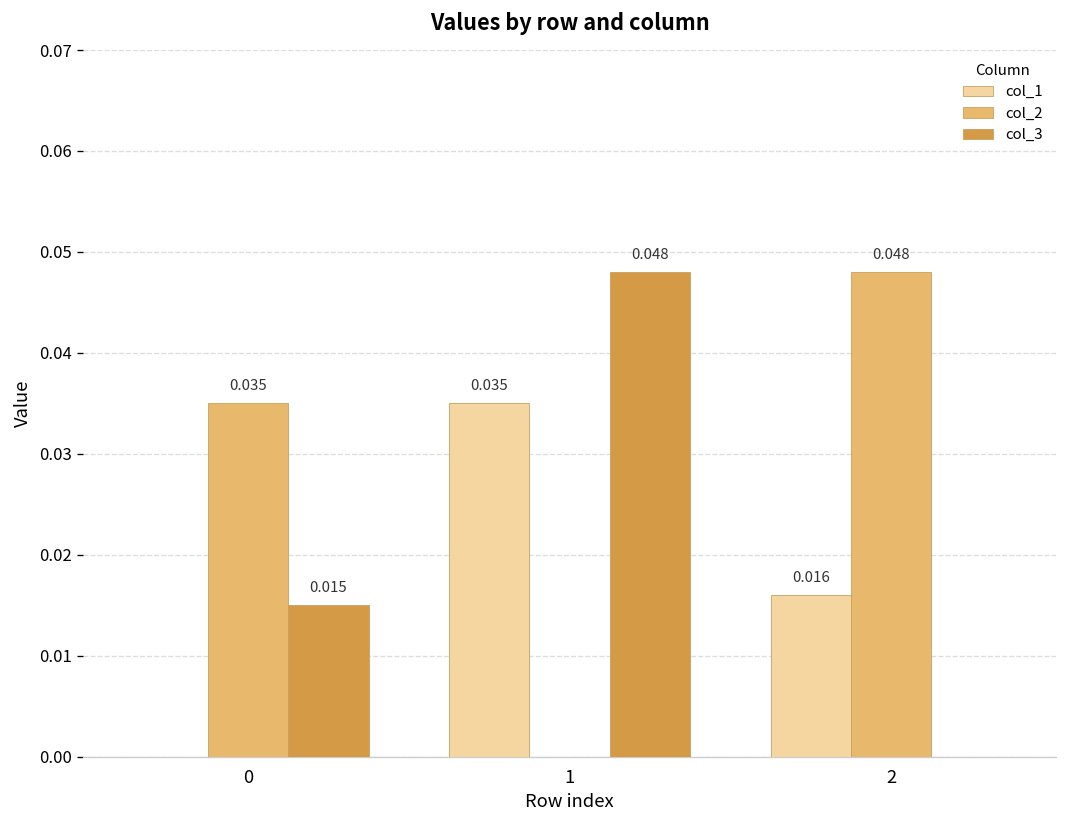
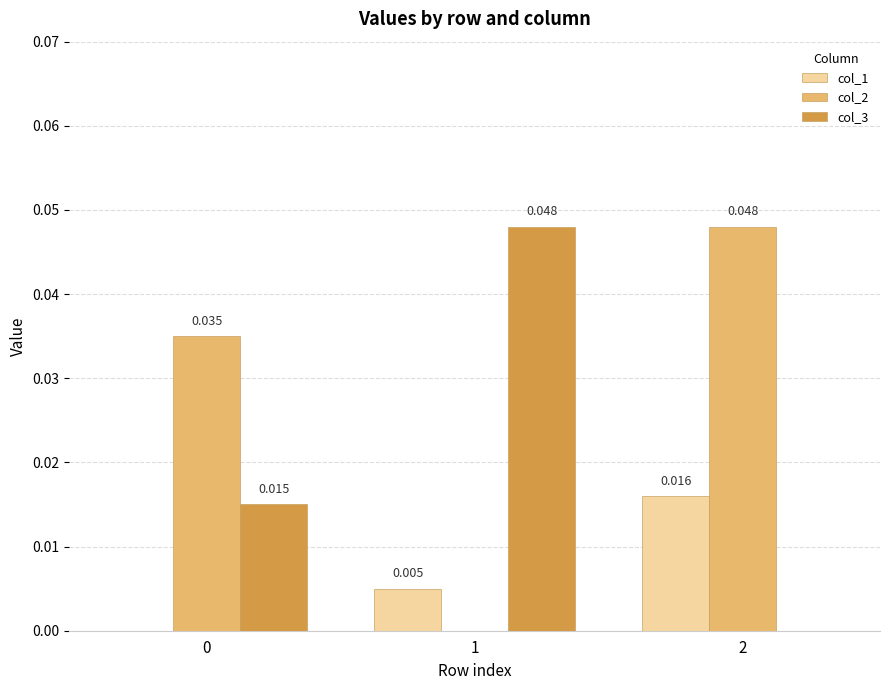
col_1, 1: 0.035 -> 0.005
